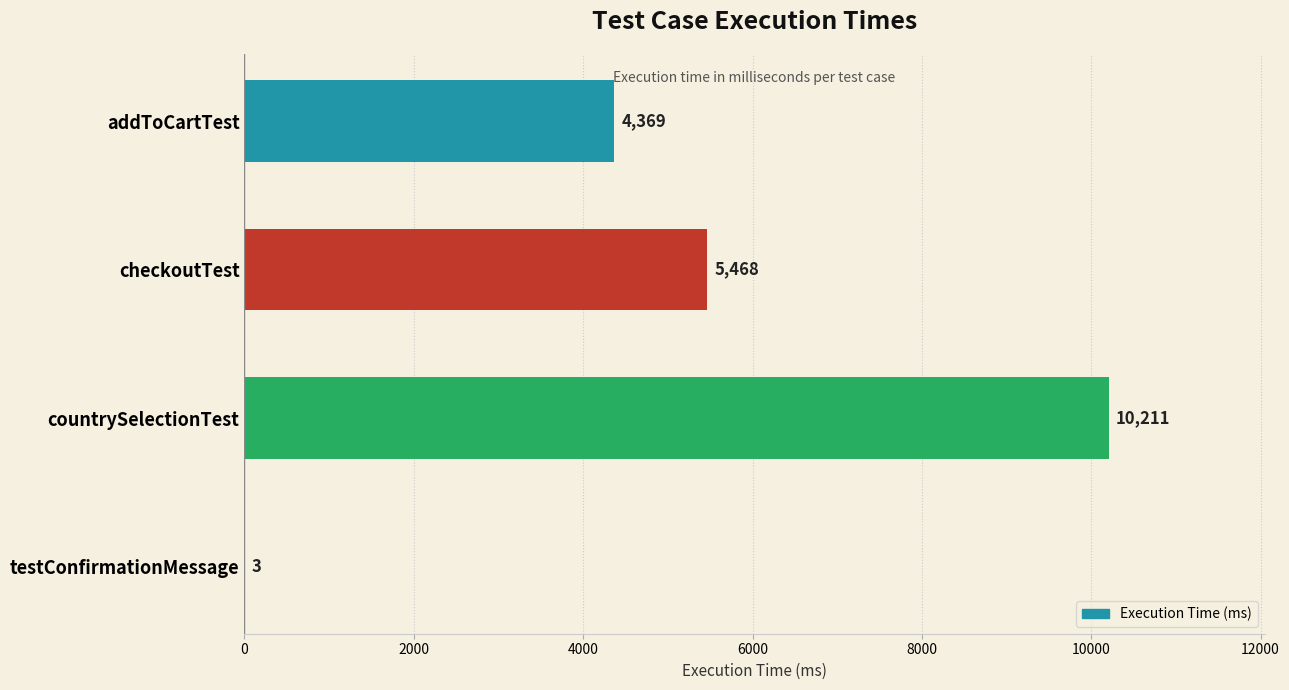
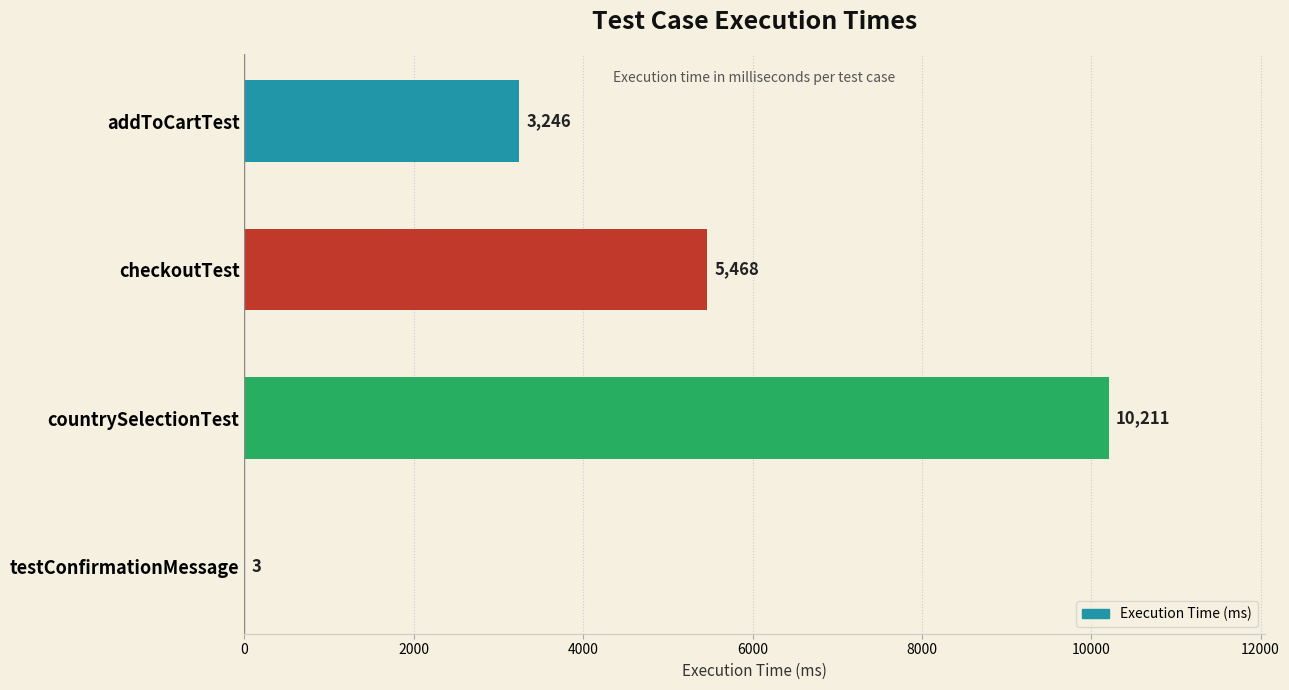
addToCartTest: 4,369 -> 3,246
